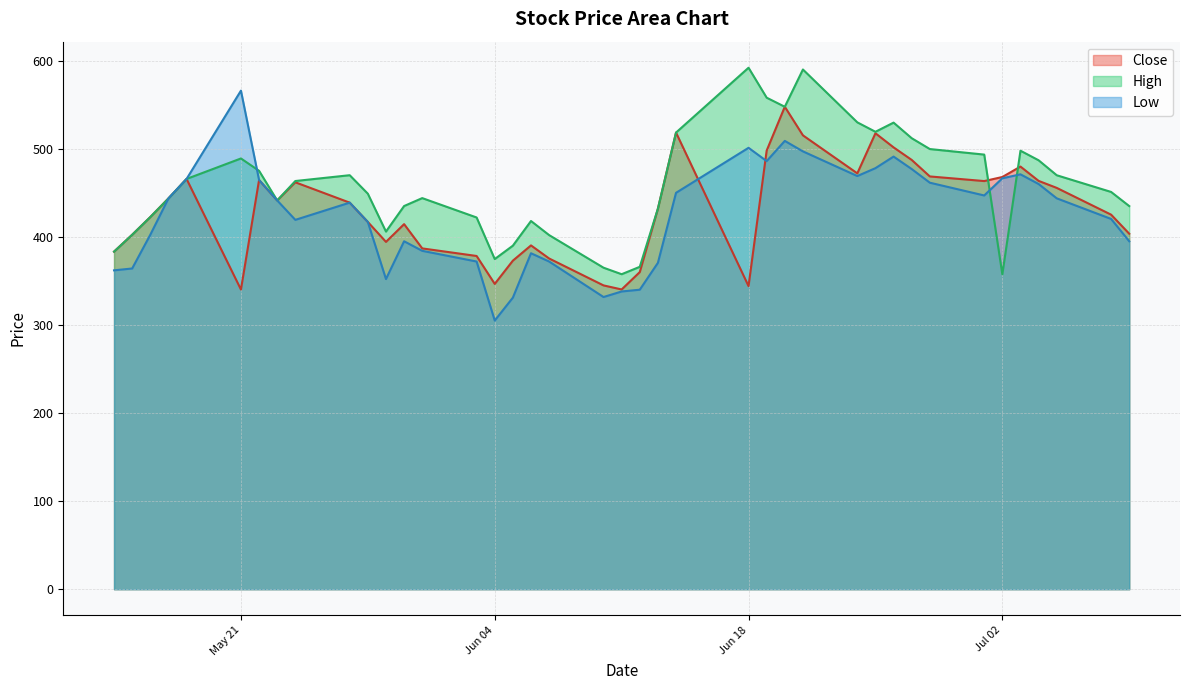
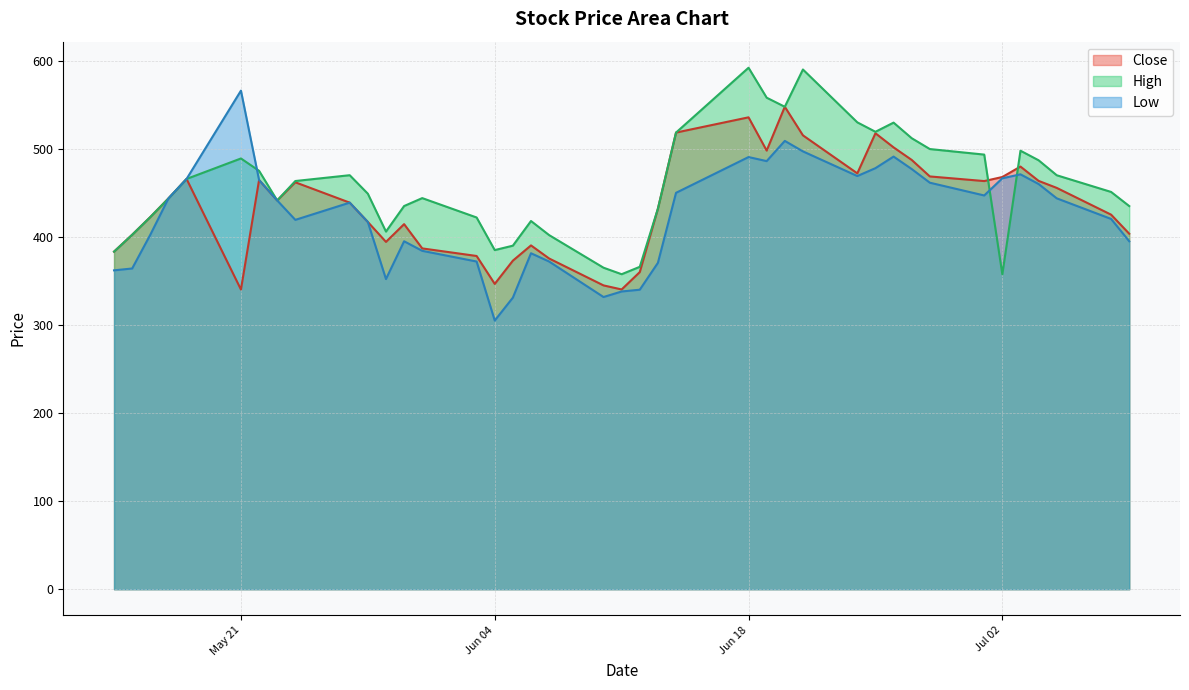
High, Jun 04: 370 -> 390
Close, Jun 18: 340 -> 540
Low, Jun 18: 500 -> 490
